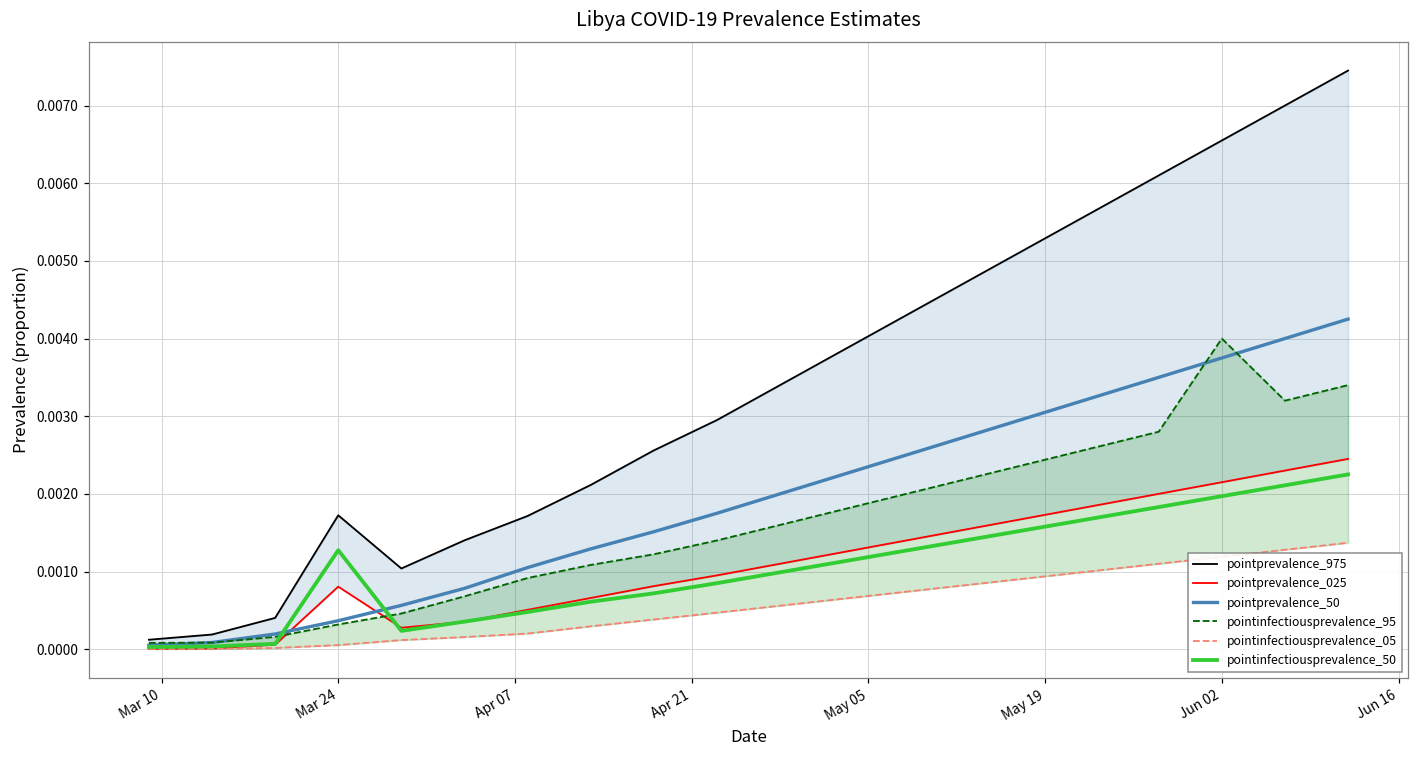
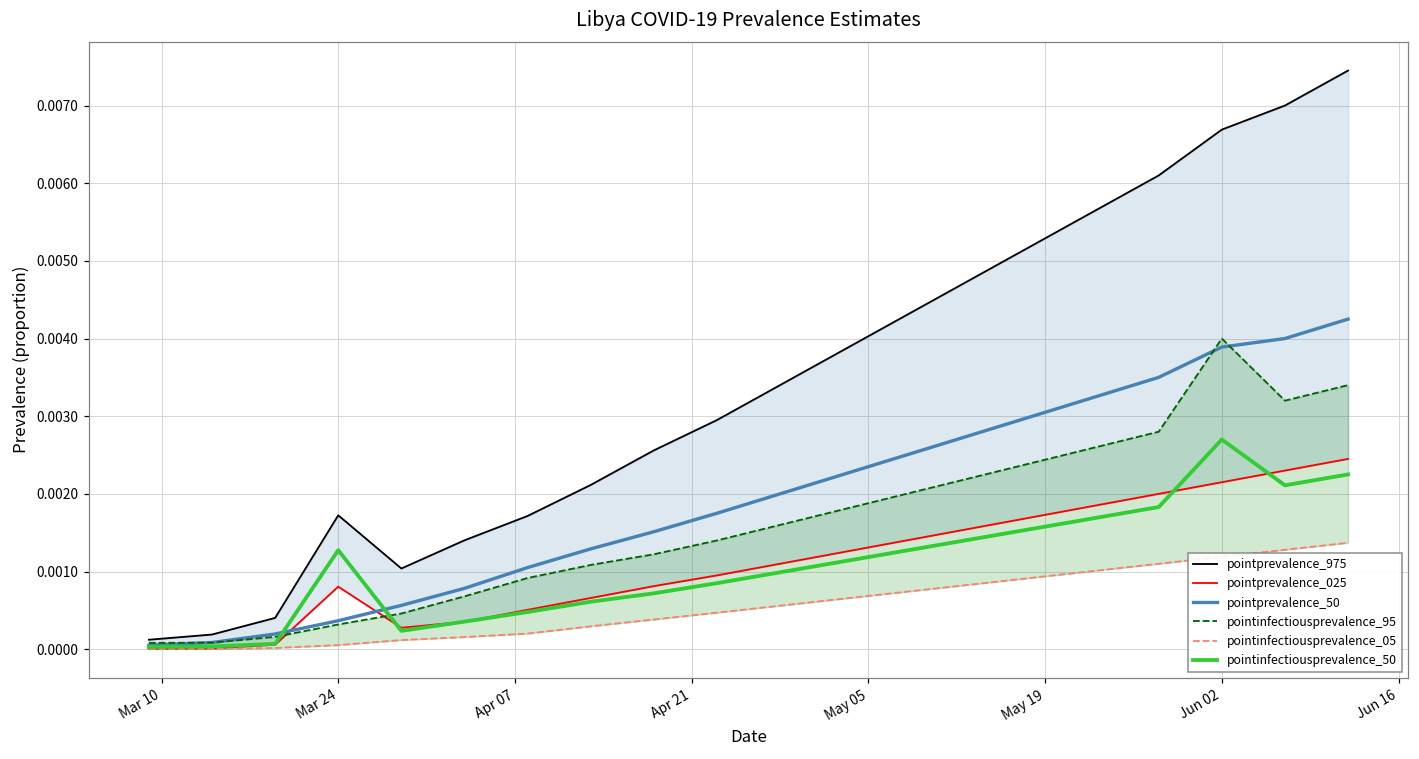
pointprevalence_975, Jun 02: 0.0066 -> 0.0067
pointprevalence_50, Jun 02: 0.0038 -> 0.0039
pointinfectiousprevalence_50, Jun 02: 0.0020 -> 0.0027
